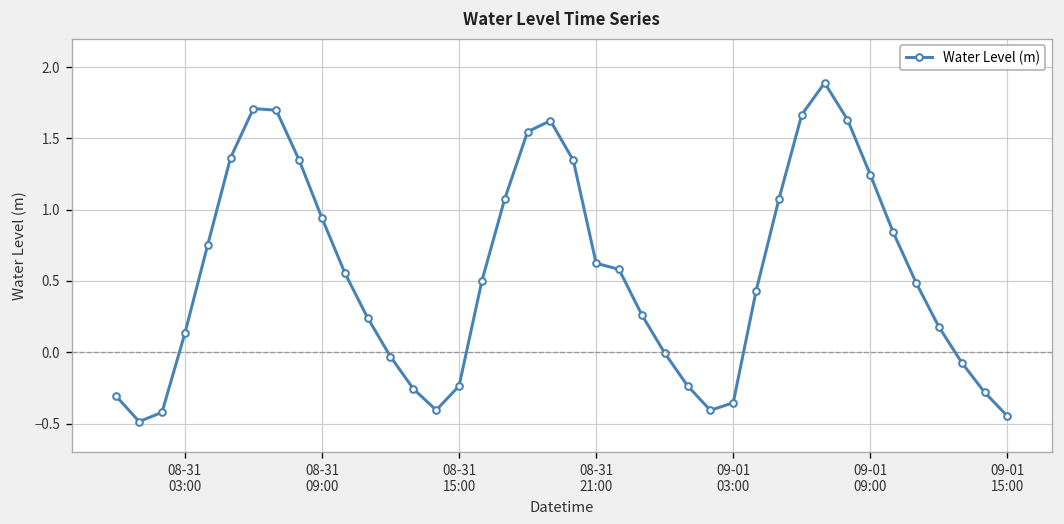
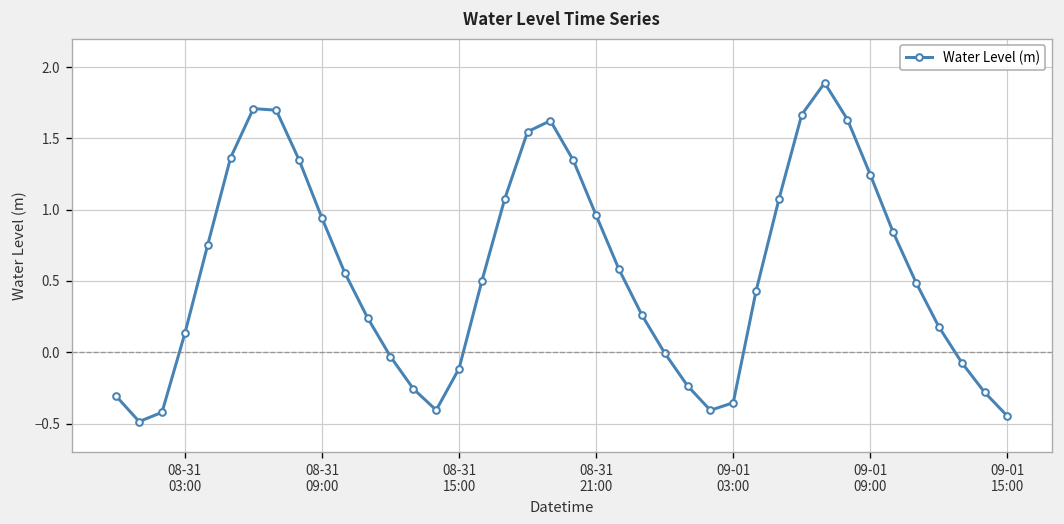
08-31 15:00: -0.24 -> -0.11
08-31 21:00: 0.62 -> 0.96
